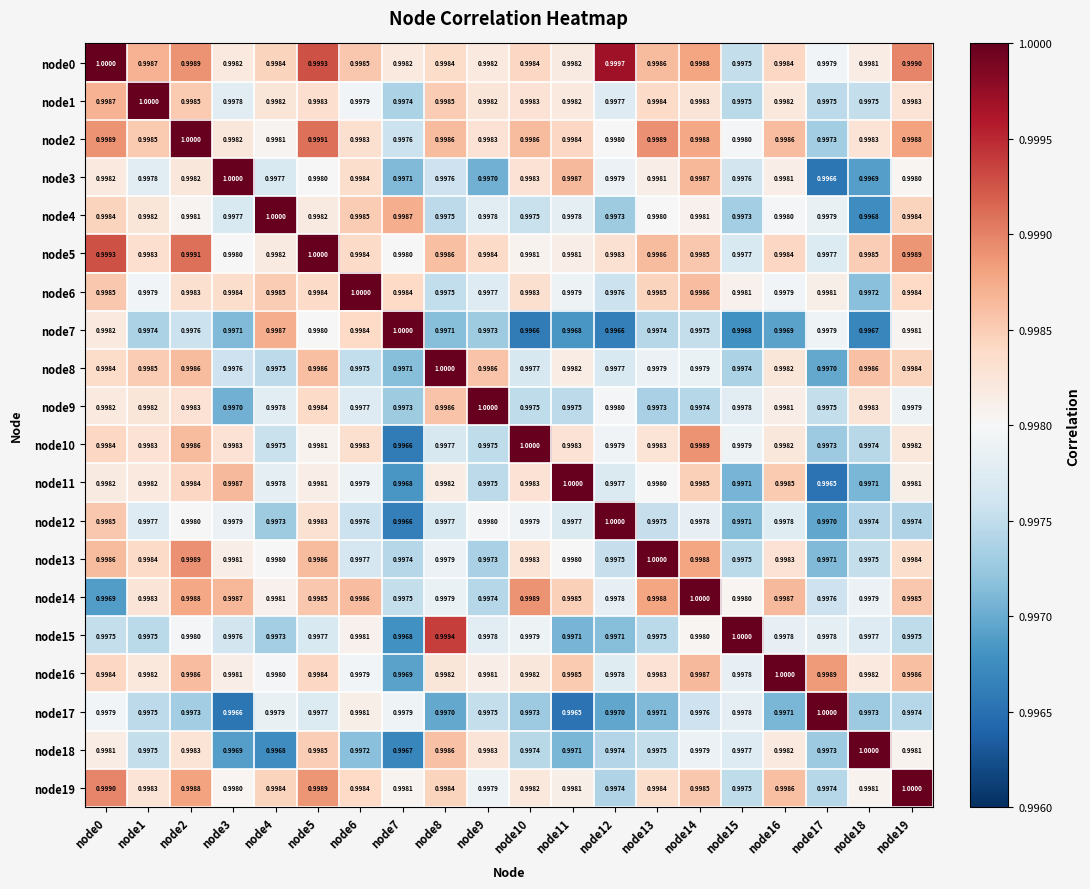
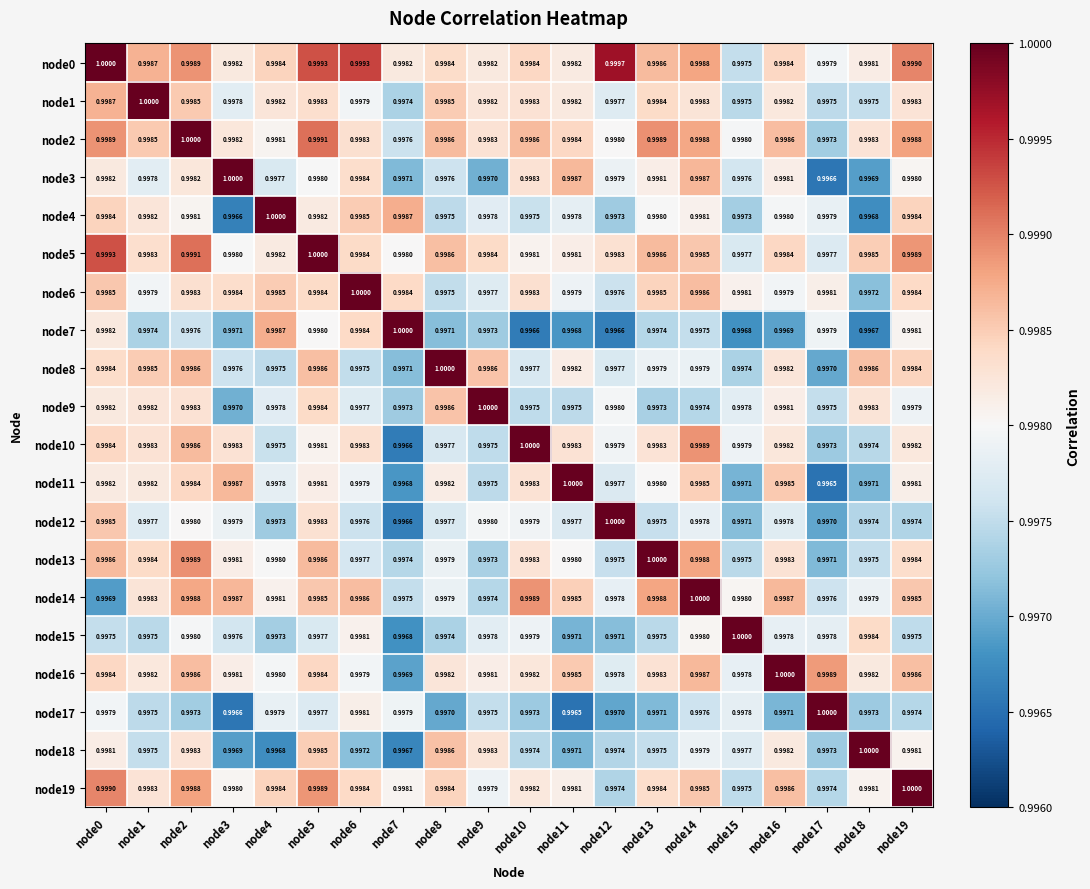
node0, node6: 0.9985 -> 0.9993
node4, node3: 0.9977 -> 0.9966
node15, node8: 0.9994 -> 0.9974
node15, node18: 0.9977 -> 0.9984
